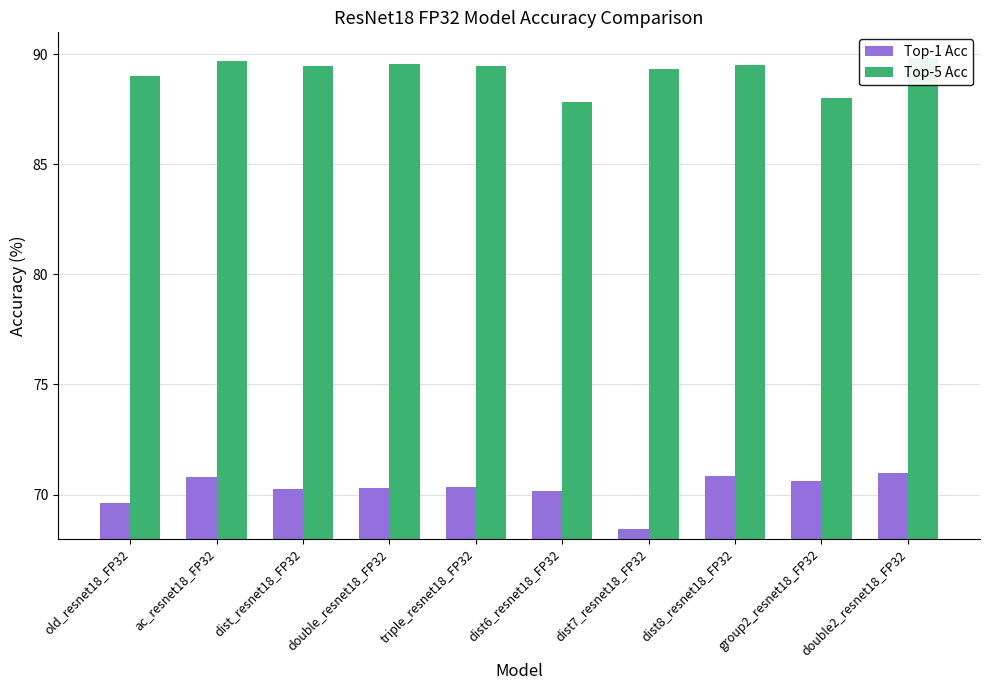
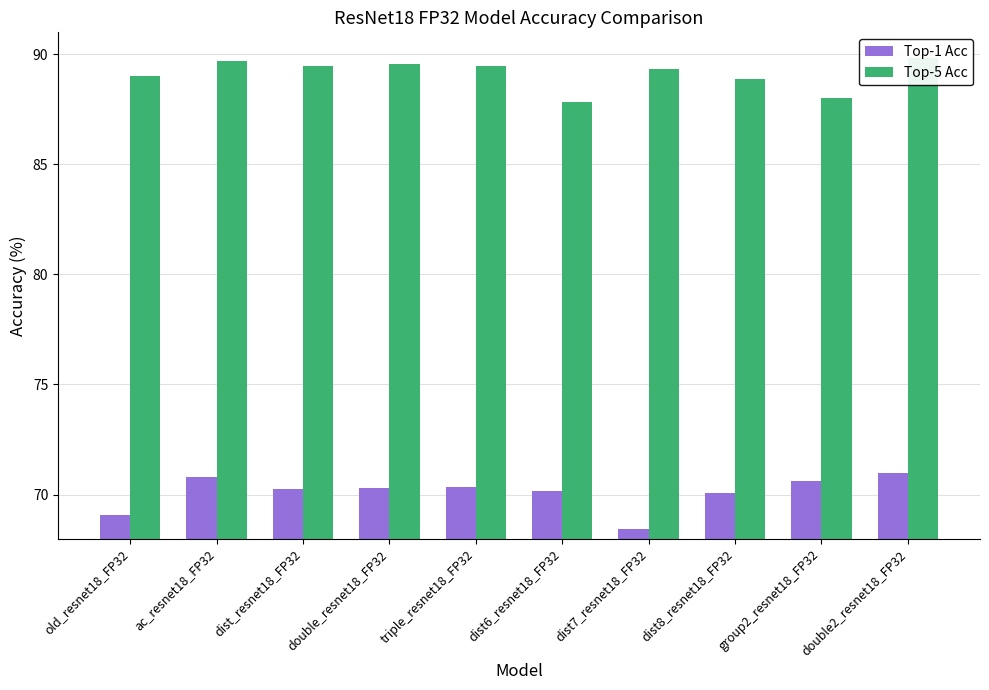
Top-1 Acc, old_resnet18_FP32: 69.6 -> 69.1
Top-1 Acc, dist8_resnet18_FP32: 70.8 -> 70.1
Top-5 Acc, dist8_resnet18_FP32: 89.5 -> 88.9
